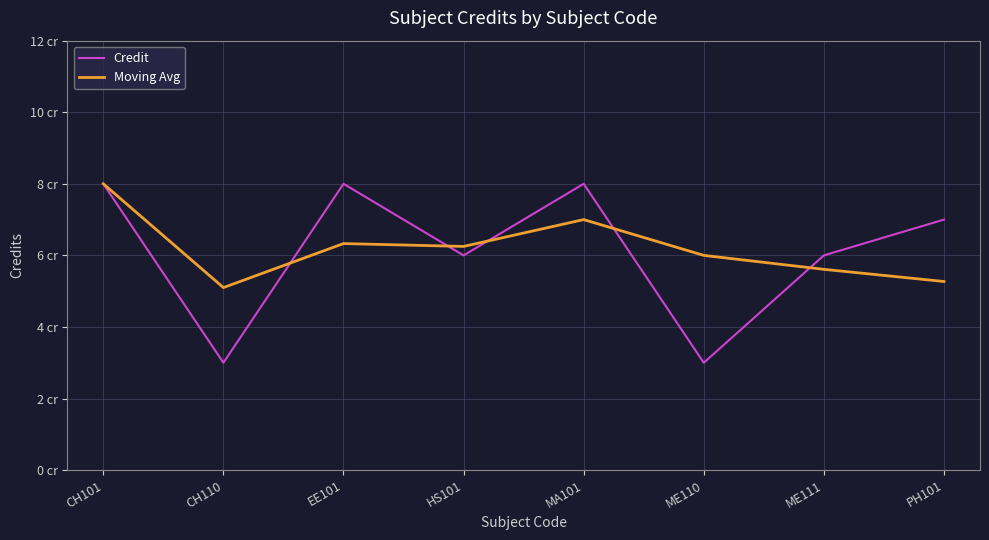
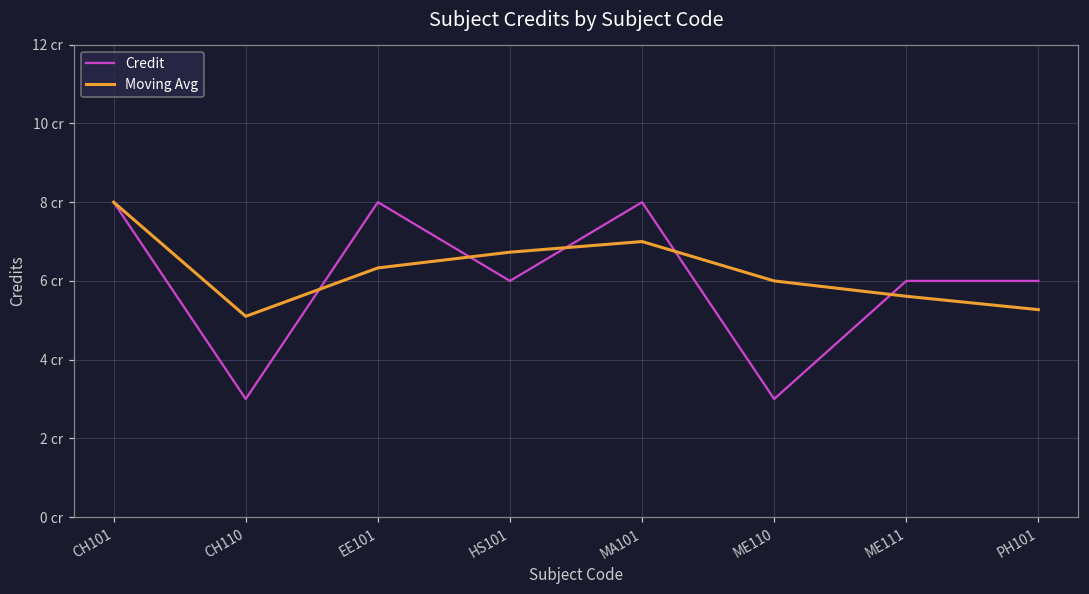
Moving Avg, HS101: 6.3 cr -> 6.7 cr
Credit, PH101: 7 cr -> 6 cr
